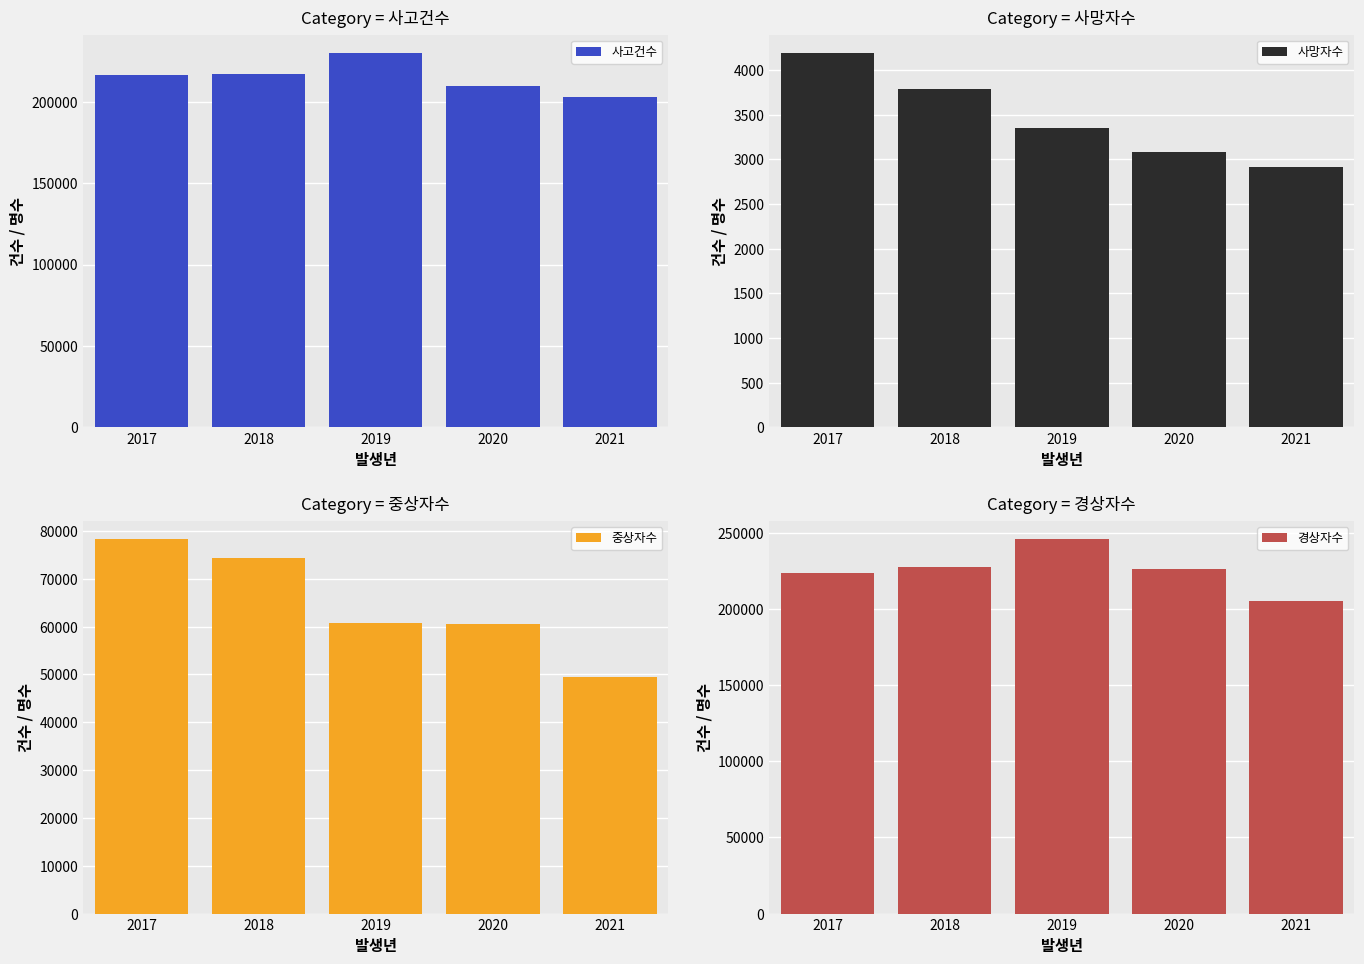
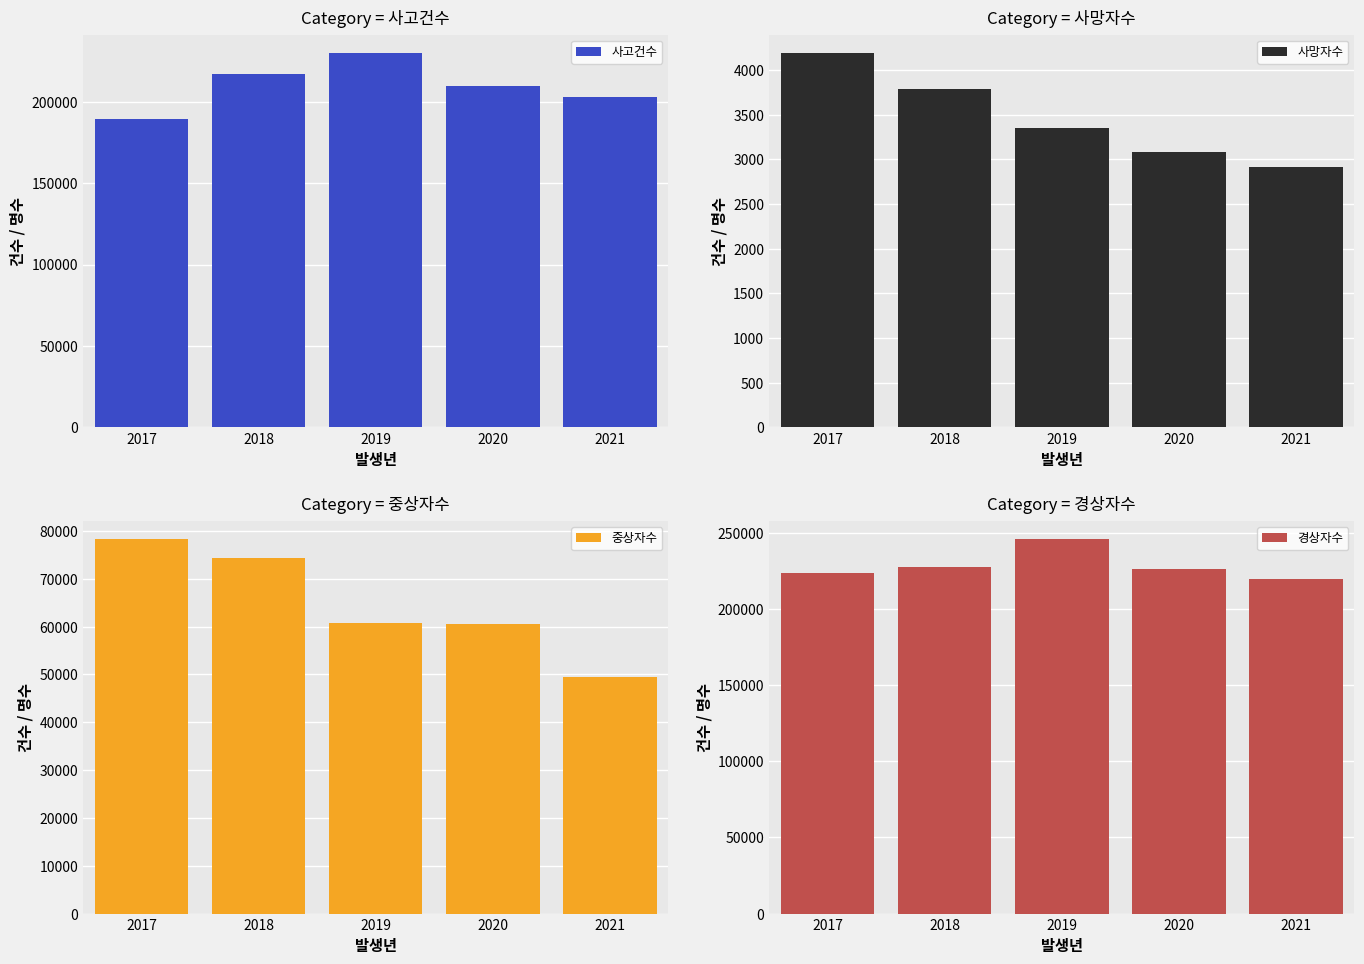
Category = 사고건수, 2017: 216000 -> 189000
Category = 경상자수, 2021: 205000 -> 219000
